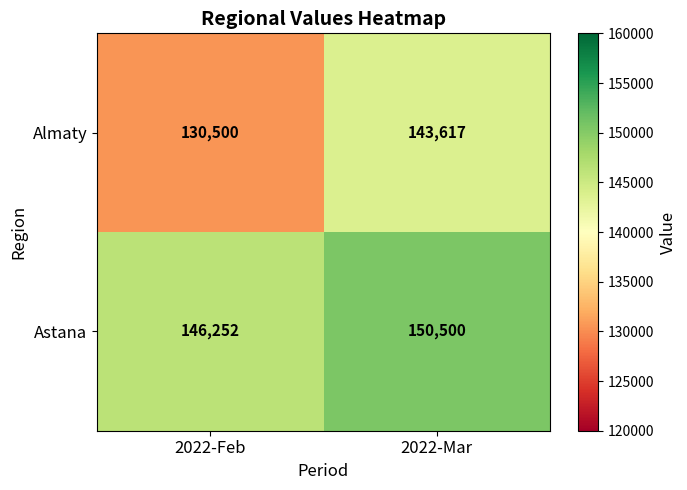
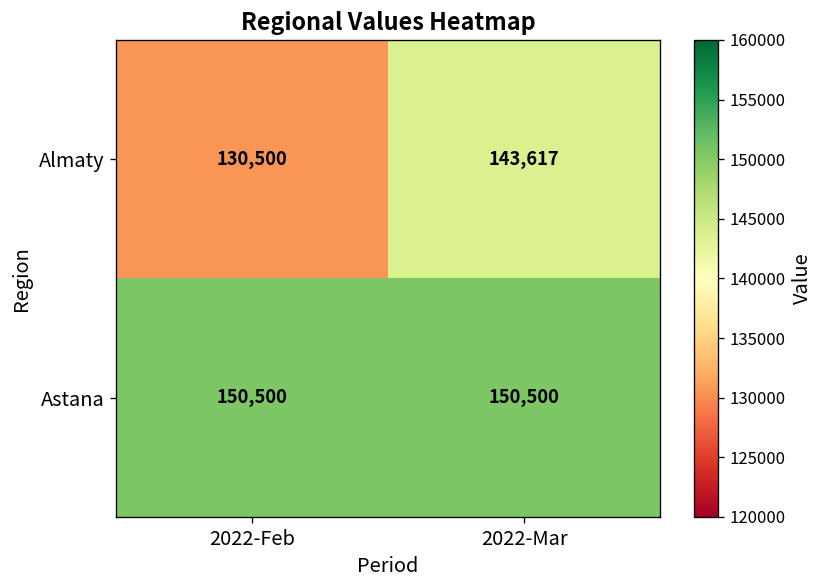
Astana, 2022-Feb: 146,252 -> 150,500
